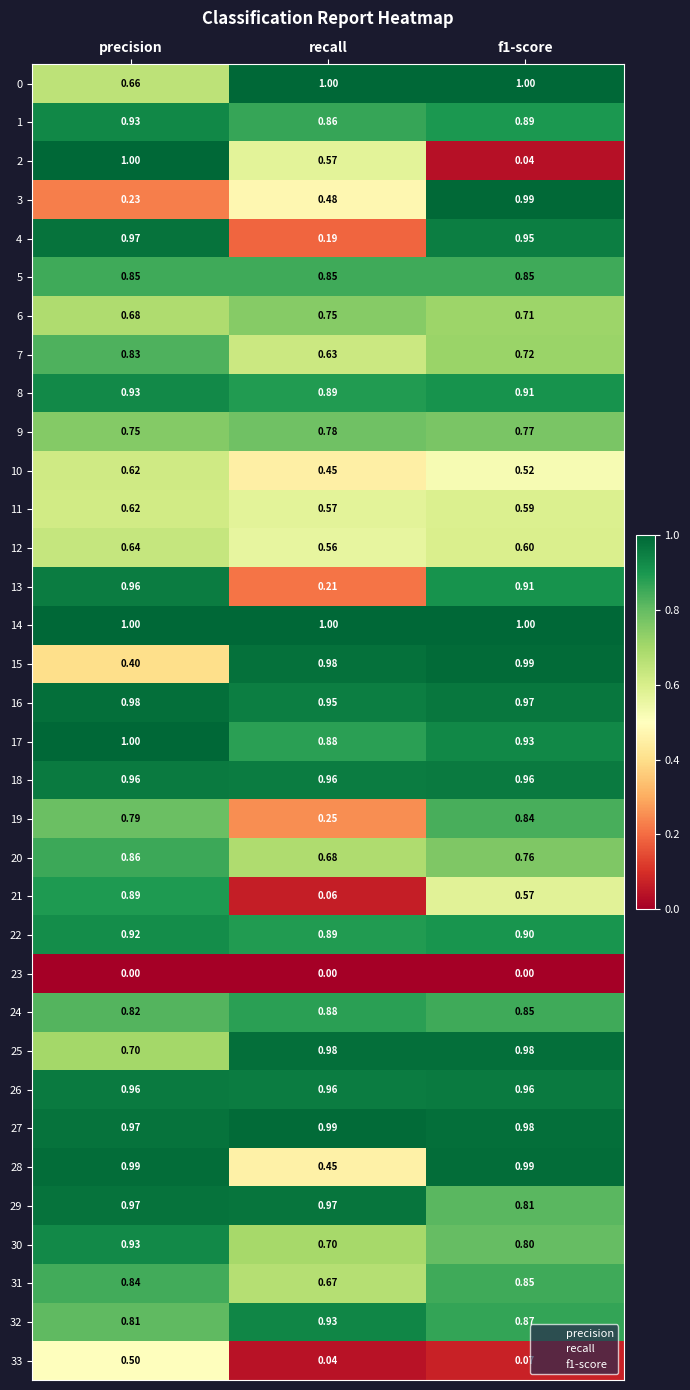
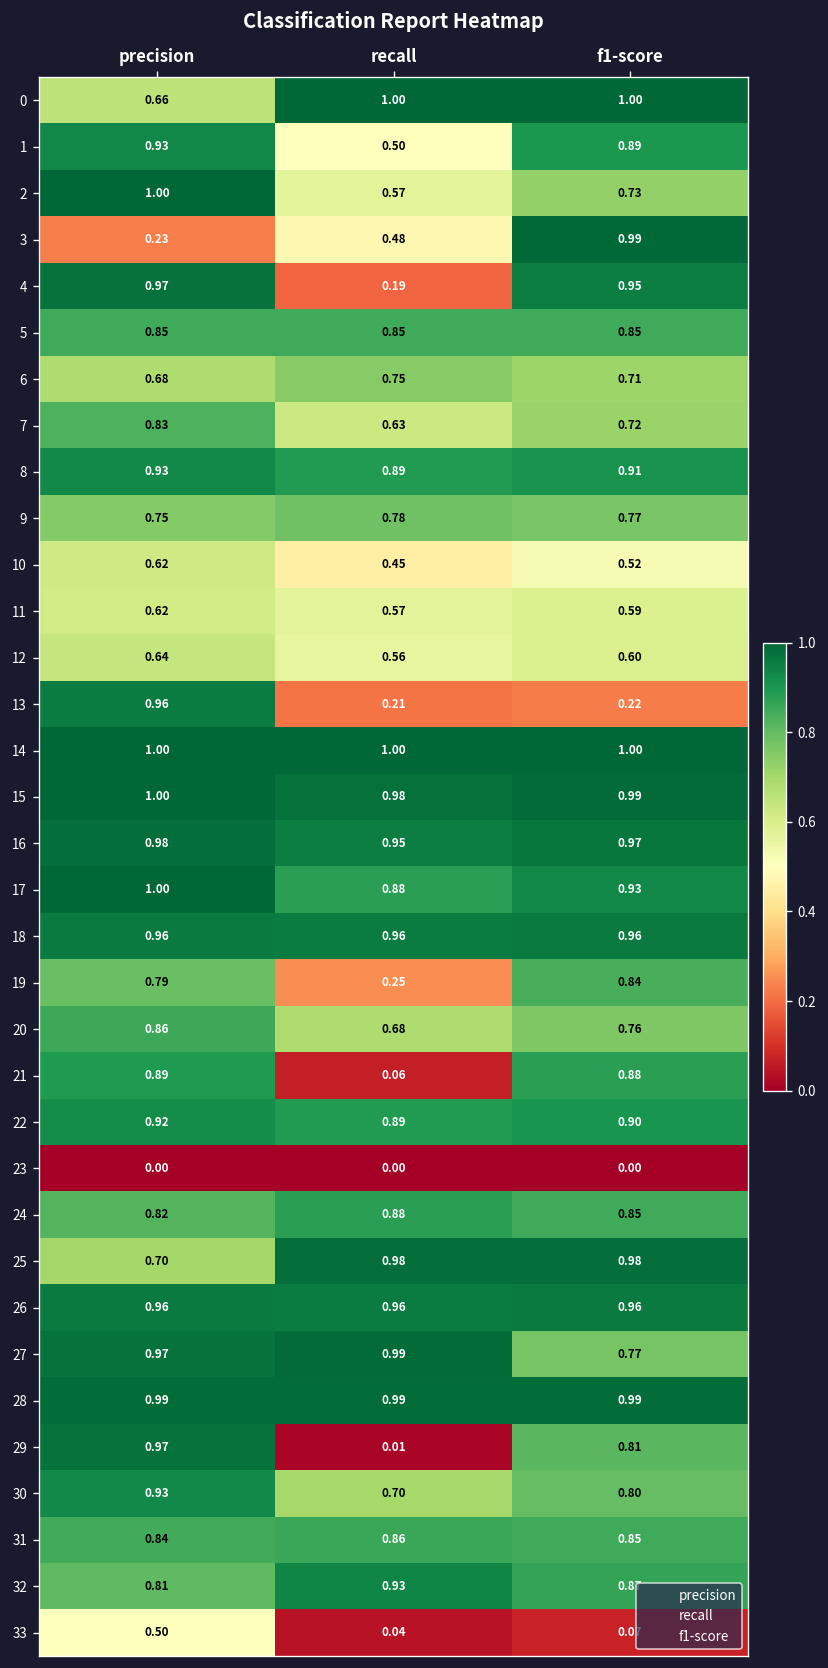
1, recall: 0.86 -> 0.50
2, f1-score: 0.04 -> 0.73
13, f1-score: 0.91 -> 0.22
15, precision: 0.40 -> 1.00
21, f1-score: 0.57 -> 0.88
27, f1-score: 0.98 -> 0.77
28, recall: 0.45 -> 0.99
29, recall: 0.97 -> 0.01
31, recall: 0.67 -> 0.86
